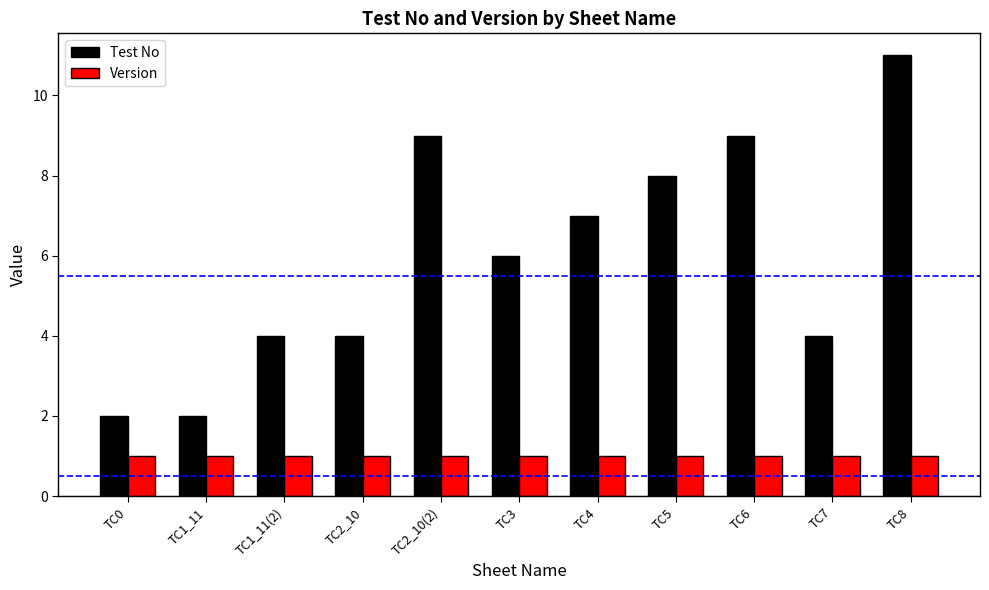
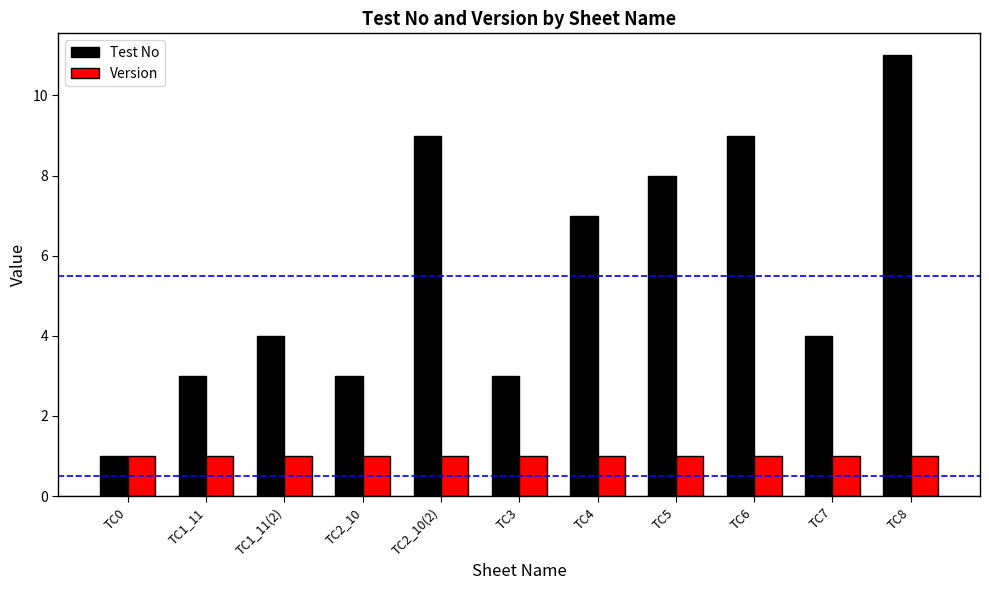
Test No, TC0: 2 -> 1
Test No, TC1_11: 2 -> 3
Test No, TC2_10: 4 -> 3
Test No, TC3: 6 -> 3
